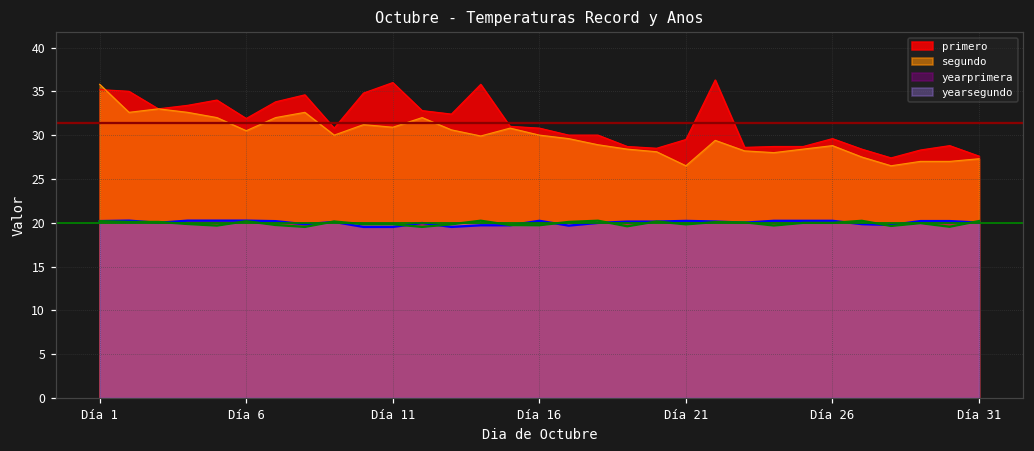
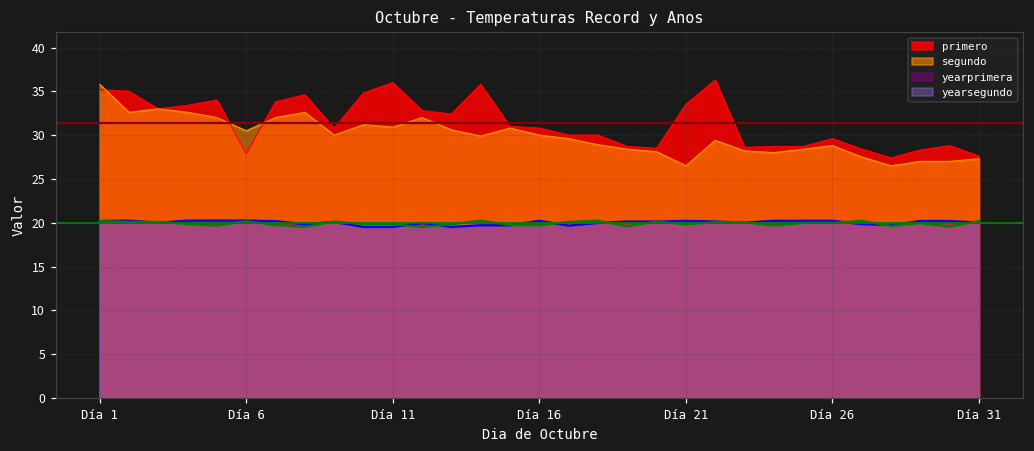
primero, Día 6: 32 -> 28
primero, Día 21: 30 -> 34
